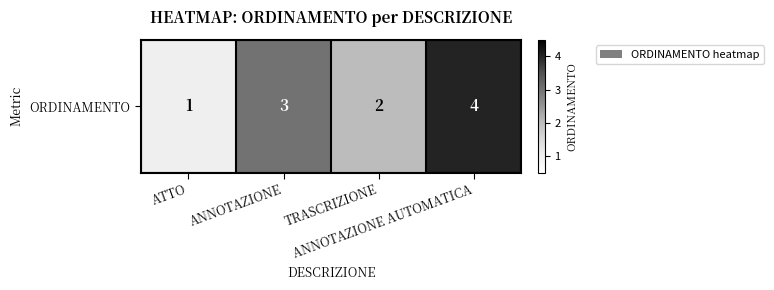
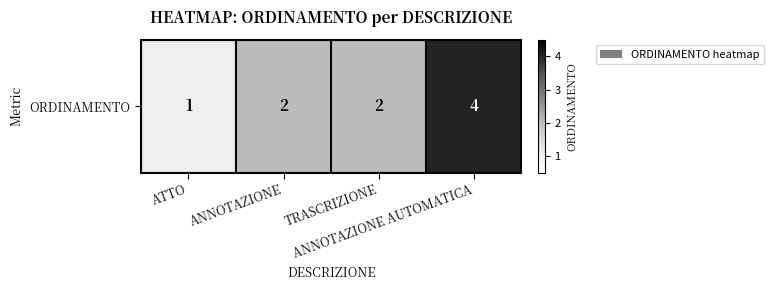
ORDINAMENTO, ANNOTAZIONE: 3 -> 2
